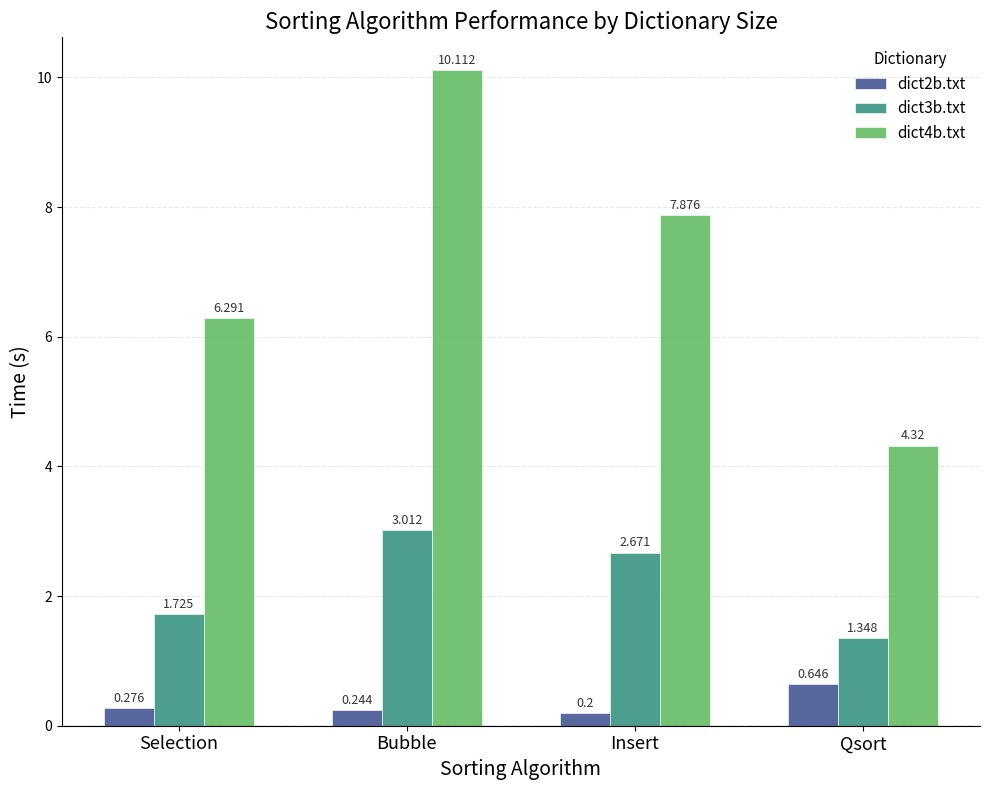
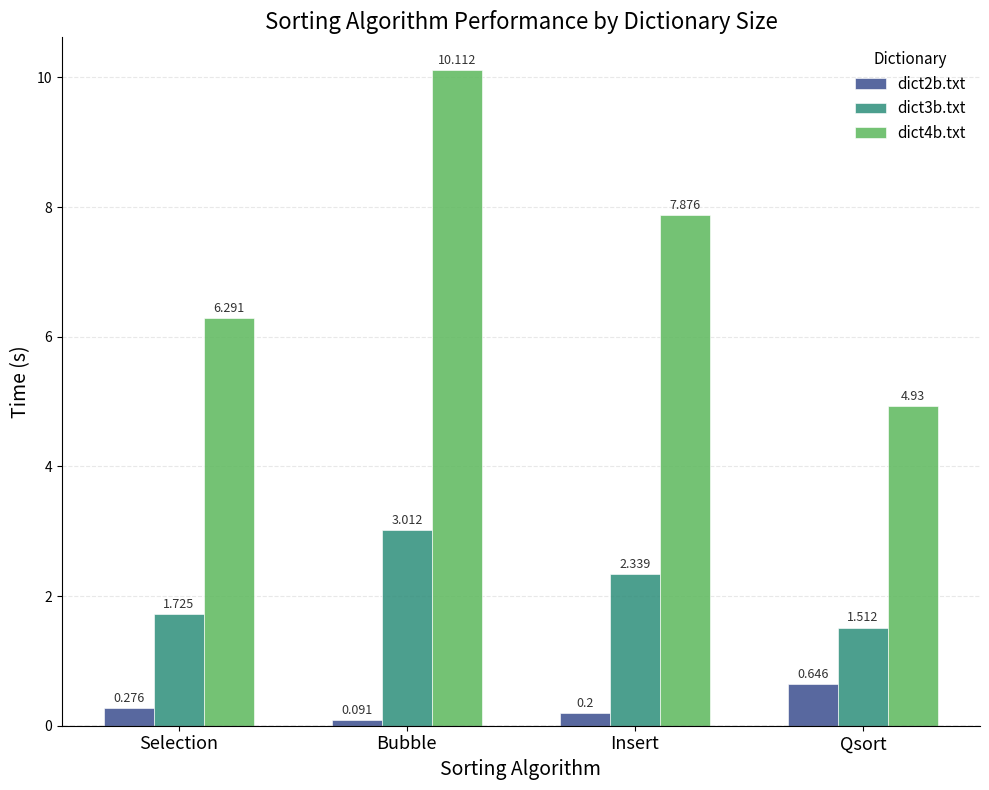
dict2b.txt, Bubble: 0.244 -> 0.091
dict3b.txt, Insert: 2.671 -> 2.339
dict3b.txt, Qsort: 1.348 -> 1.512
dict4b.txt, Qsort: 4.32 -> 4.93
